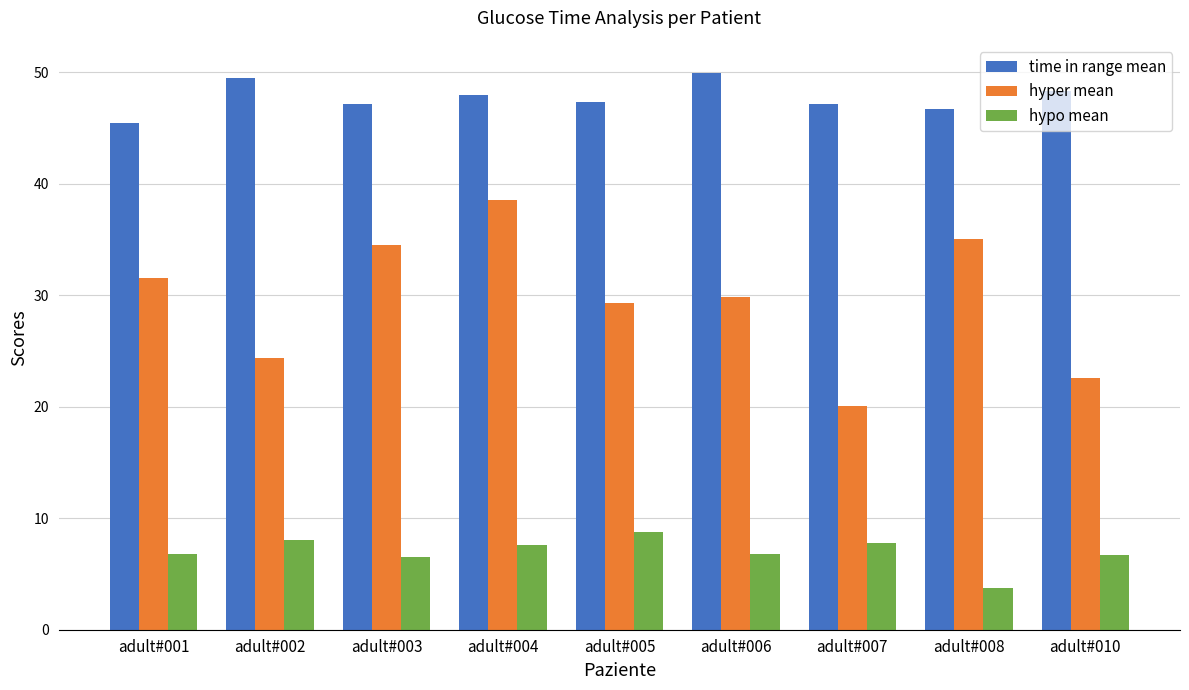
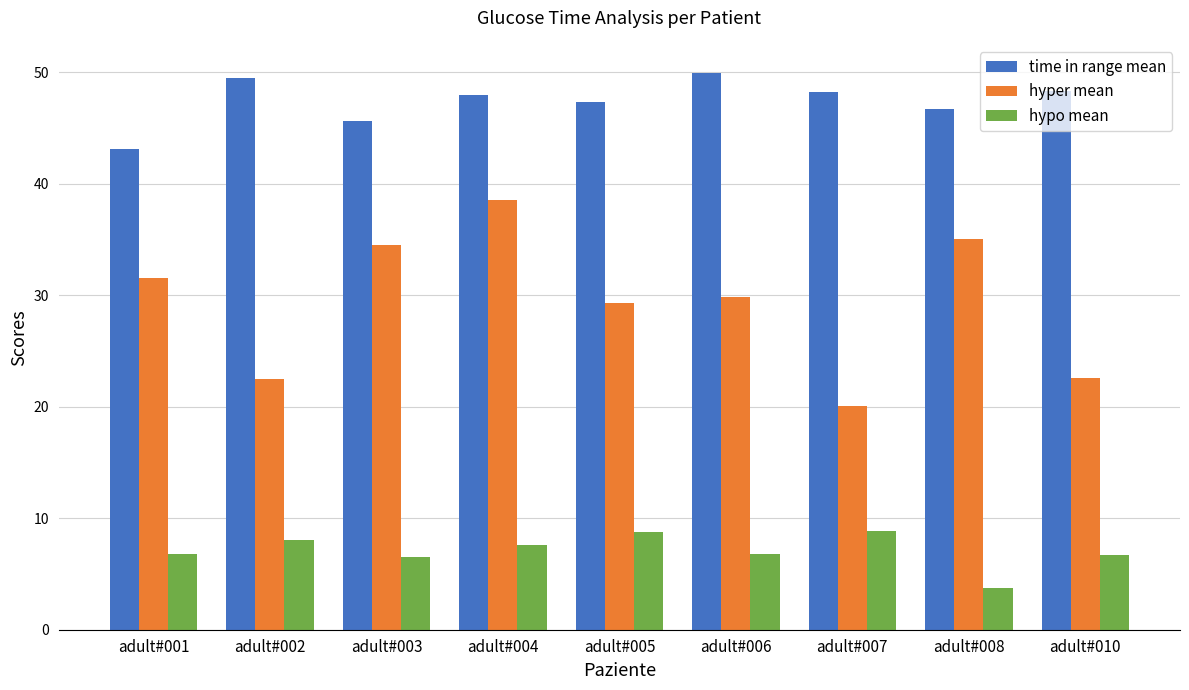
time in range mean, adult#001: 45.5 -> 43.1
hyper mean, adult#002: 24.4 -> 22.5
time in range mean, adult#003: 47.1 -> 45.6
time in range mean, adult#007: 47.2 -> 48.2
hypo mean, adult#007: 7.8 -> 8.9
